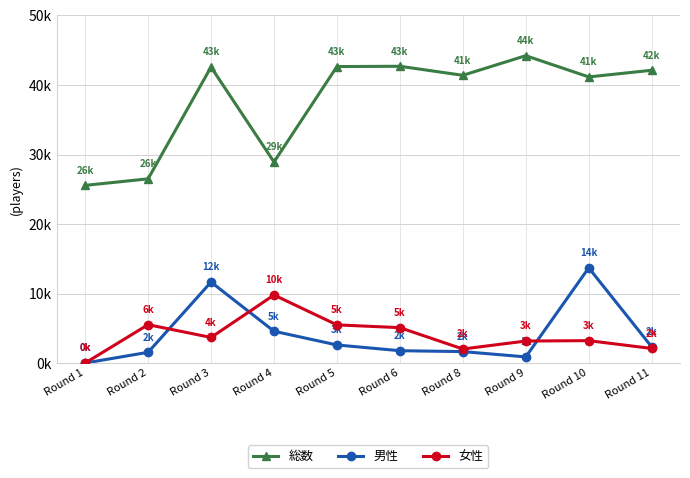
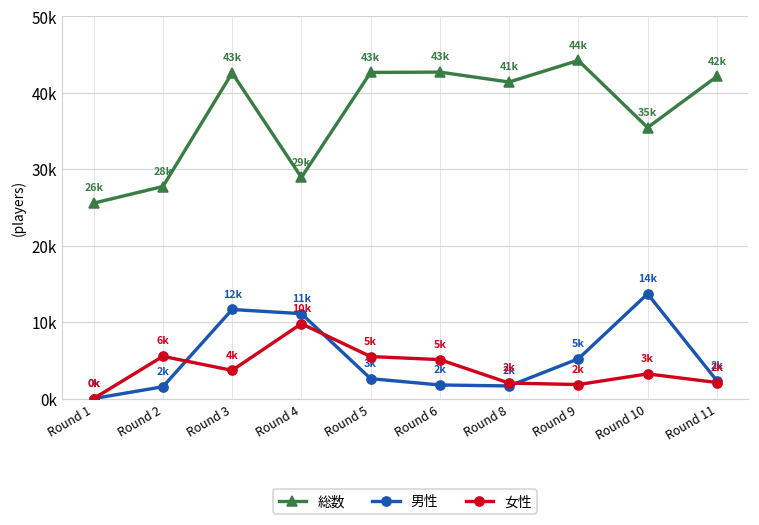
総数, Round 2: 26k -> 28k
男性, Round 4: 5k -> 11k
男性, Round 9: 1k -> 5k
女性, Round 9: 3k -> 2k
総数, Round 10: 41k -> 35k
